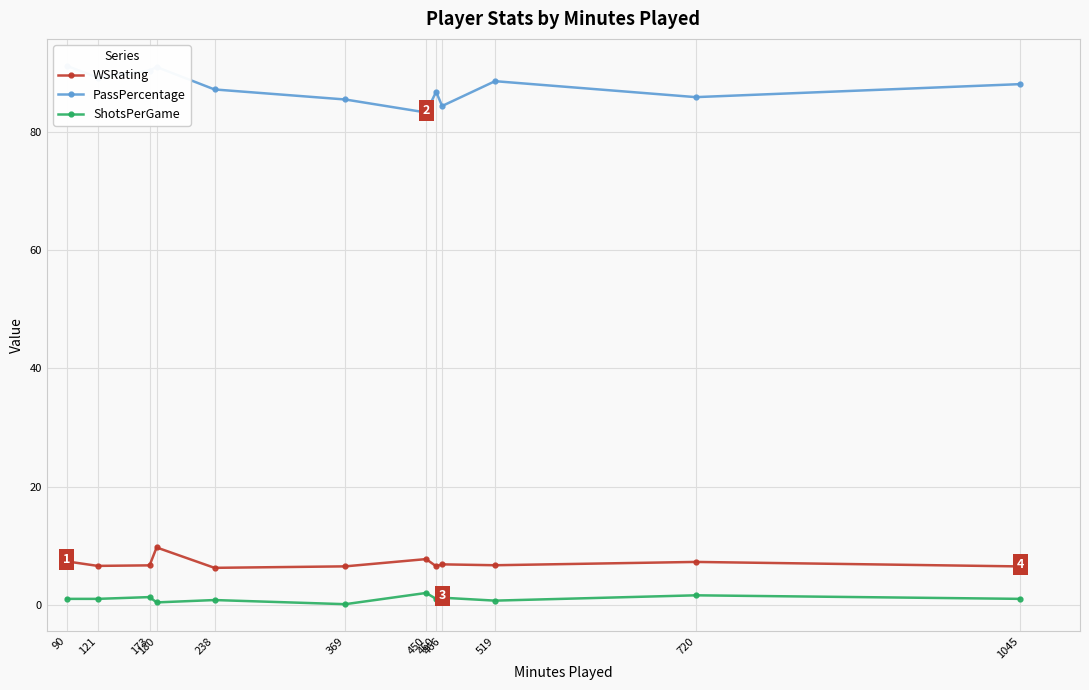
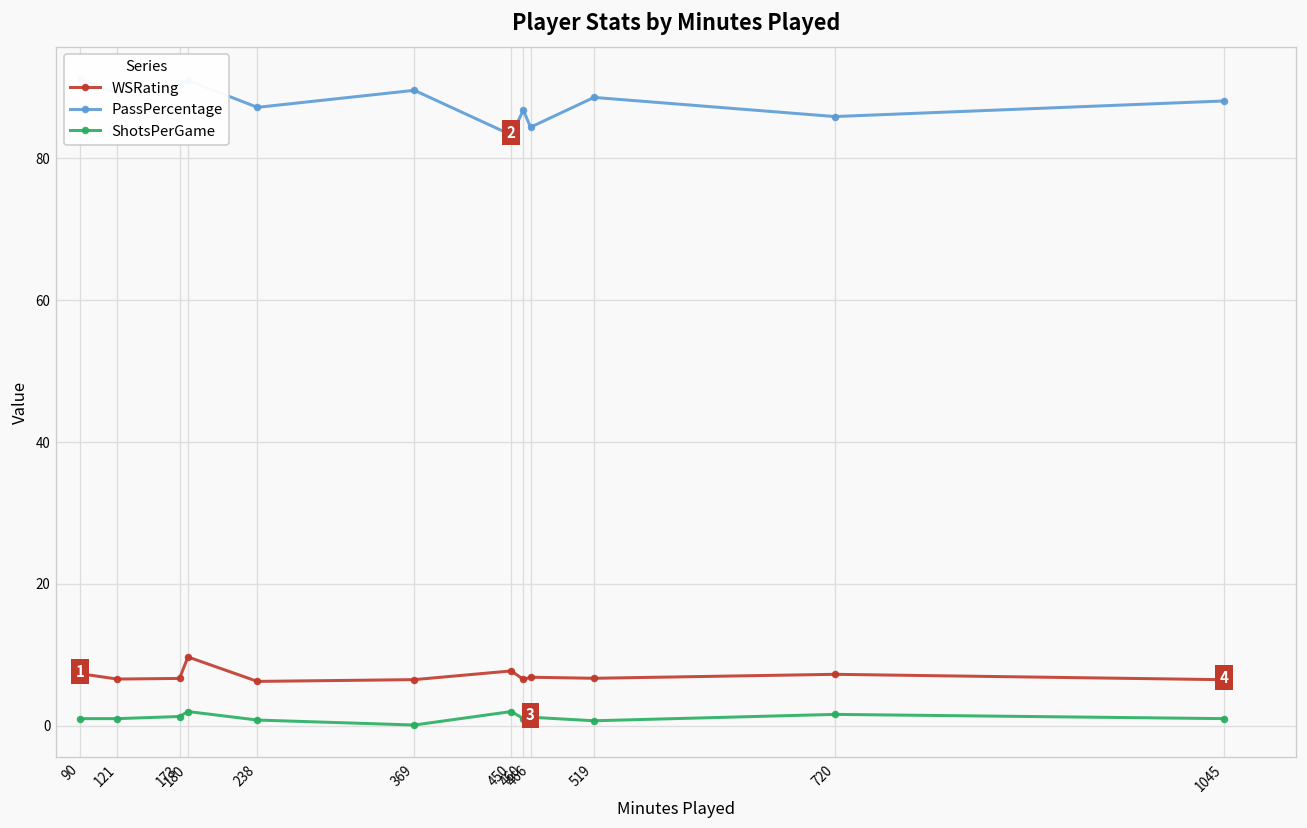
ShotsPerGame, 180: 0 -> 2
PassPercentage, 369: 86 -> 90
